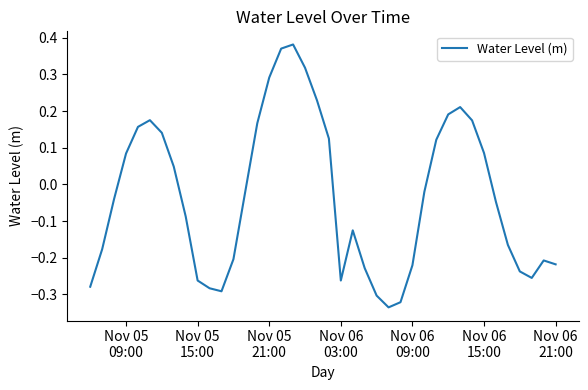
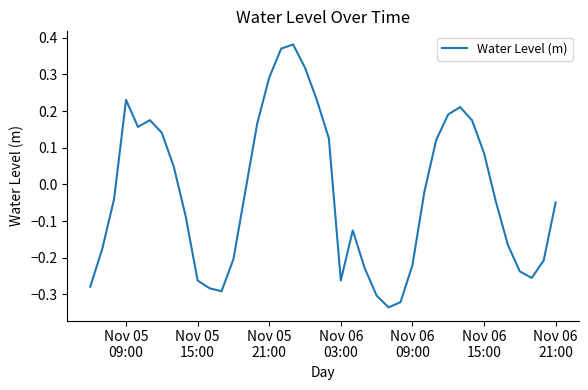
Nov 05 09:00: 0.08 -> 0.23
Nov 06 21:00: -0.22 -> -0.05
